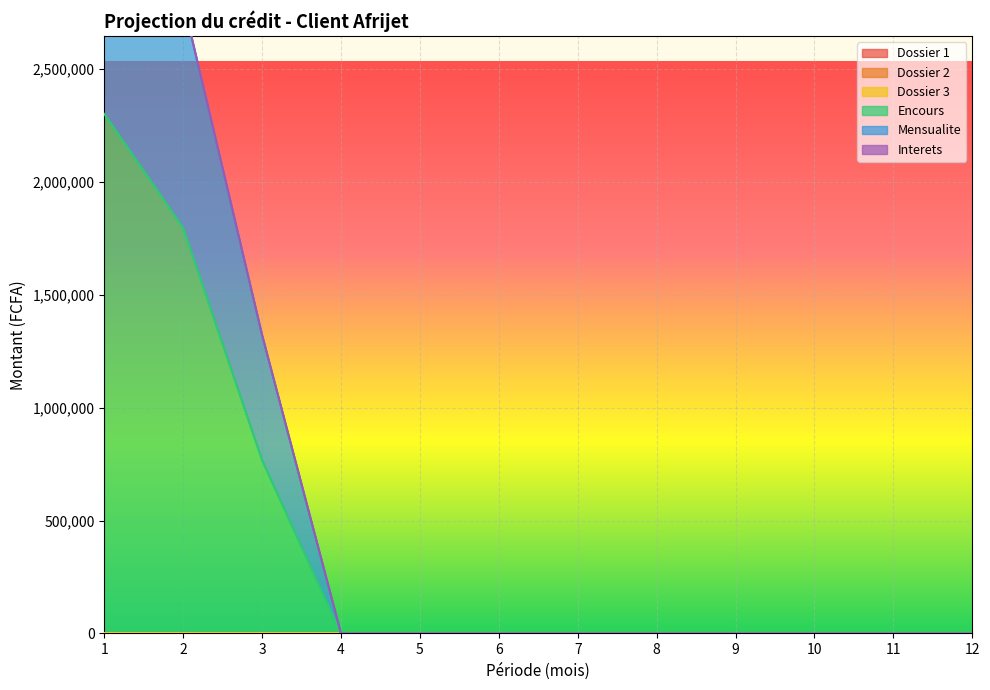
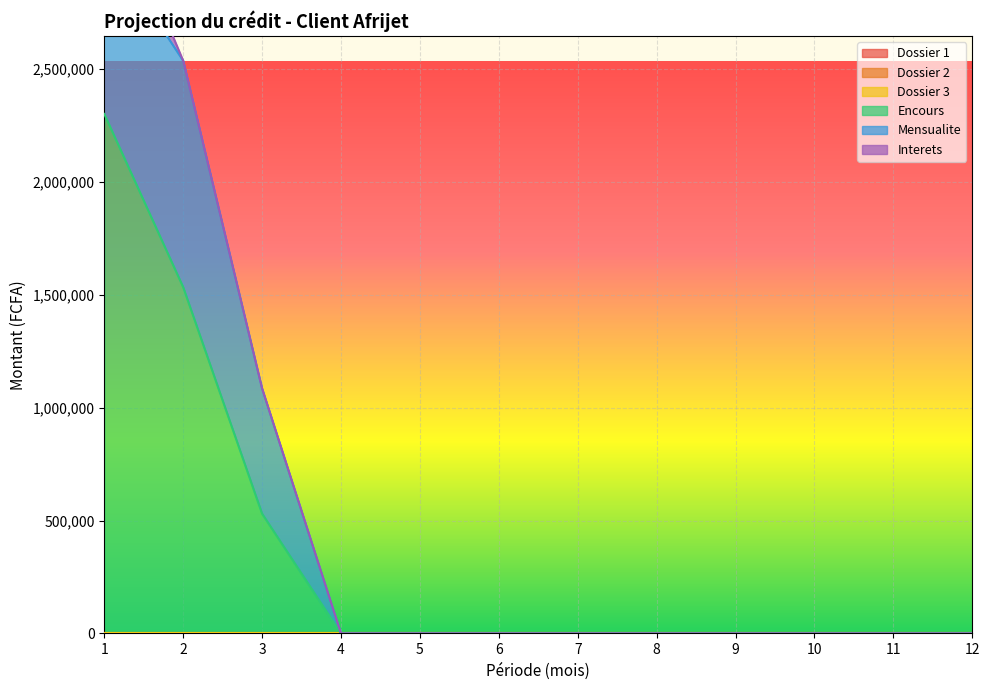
Encours, 2: 1,800,000 -> 1,530,000
Encours, 3: 770,000 -> 530,000
